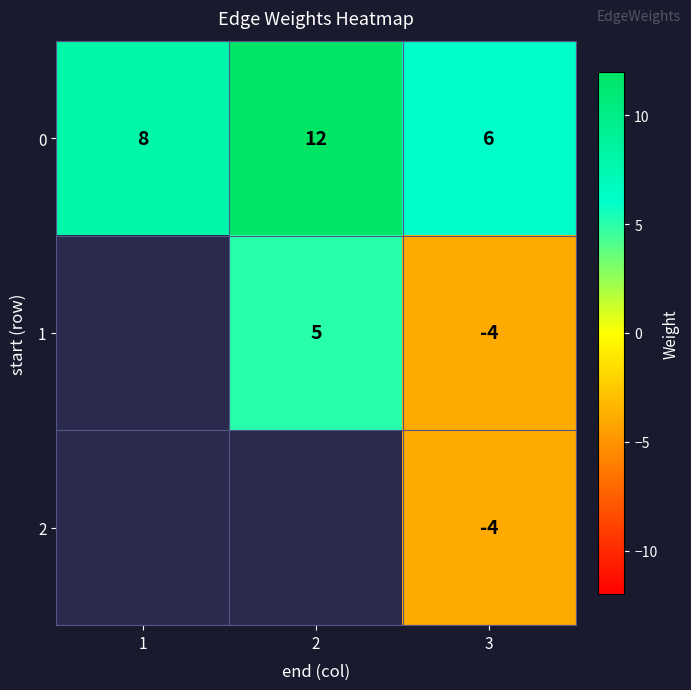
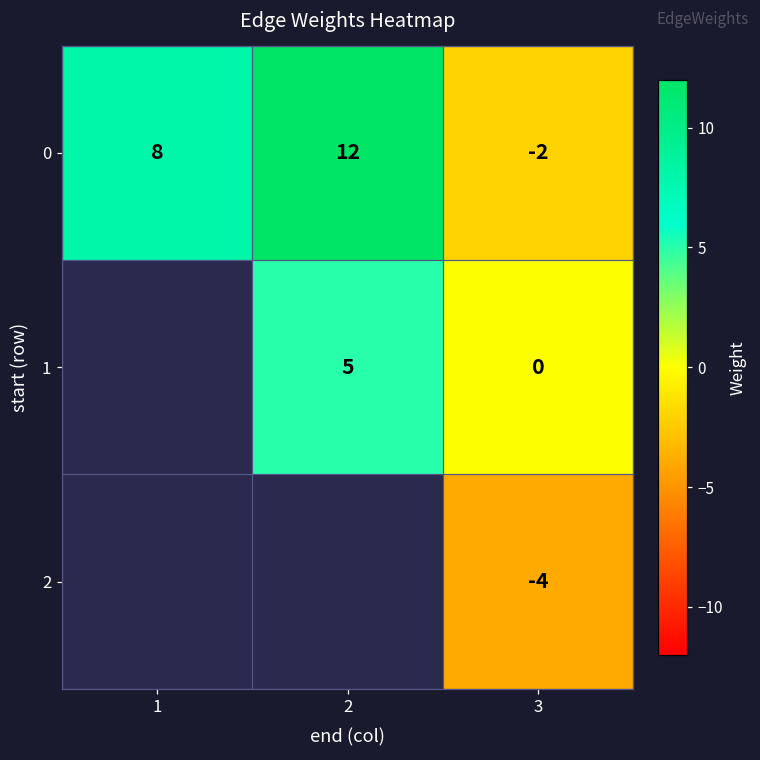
0, 3: 6 -> -2
1, 3: -4 -> 0
